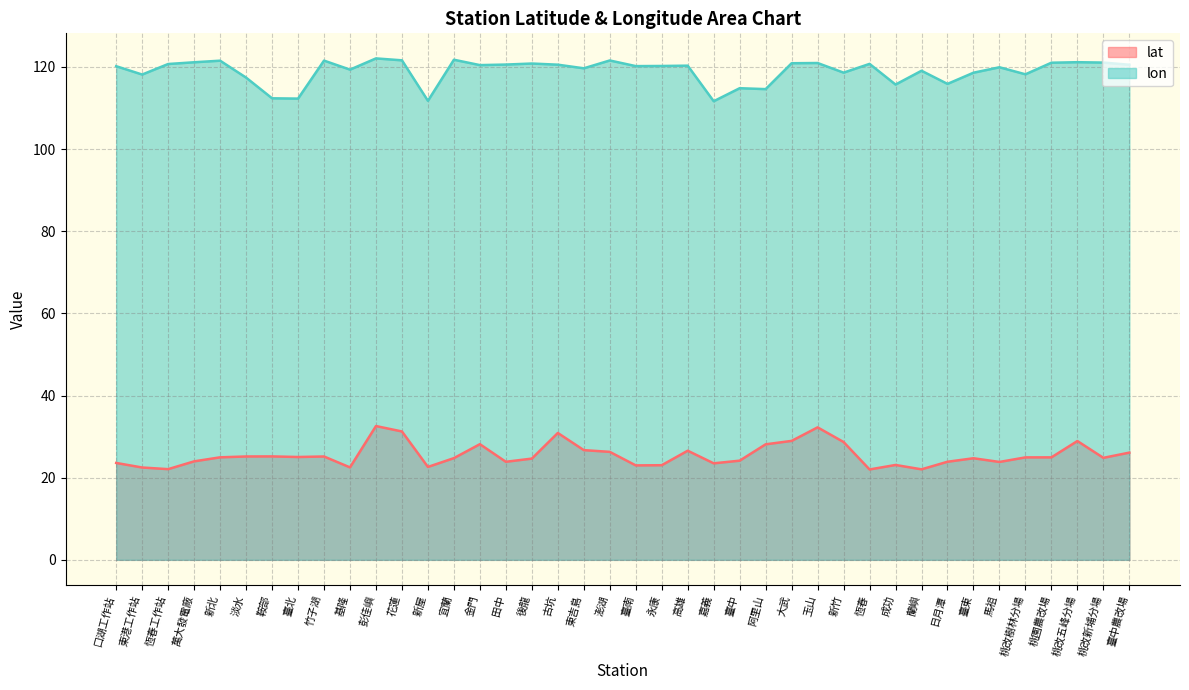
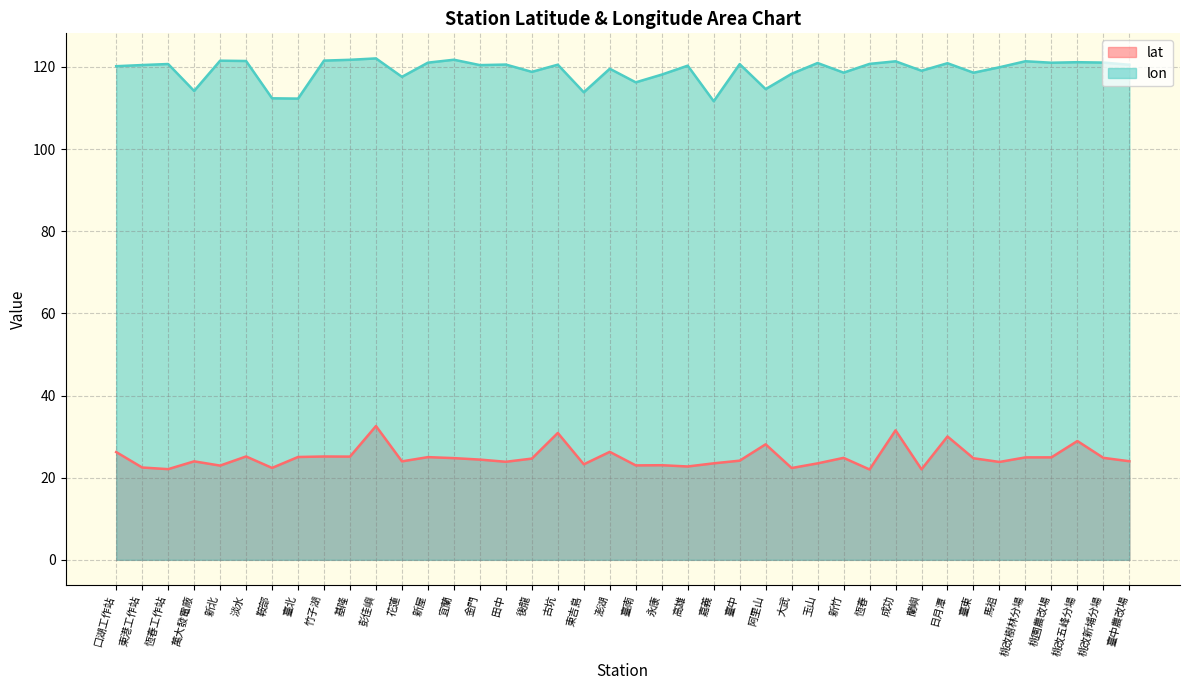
lat, 口湖工作站: 24 -> 26
lon, 東港工作站: 118 -> 120
lon, 萬大發電廠: 121 -> 114
lat, 新北: 25 -> 23
lon, 淡水: 117 -> 121
lat, 鞍部: 25 -> 22
lat, 基隆: 23 -> 25
lon, 基隆: 119 -> 122
lat, 花蓮: 31 -> 24
lon, 花蓮: 122 -> 118
lat, 新屋: 23 -> 25
lon, 新屋: 112 -> 121
lat, 金門: 28 -> 24
lon, 後龍: 121 -> 119
lat, 東吉島: 27 -> 23
lon, 東吉島: 120 -> 114
lon, 澎湖: 122 -> 120
lon, 臺南: 120 -> 116
lon, 永康: 120 -> 118
lat, 高雄: 27 -> 23
lon, 臺中: 115 -> 121
lat, 大武: 29 -> 22
lon, 大武: 121 -> 118
lat, 玉山: 32 -> 23
lat, 新竹: 29 -> 25
lat, 成功: 23 -> 32
lon, 成功: 116 -> 121
lat, 日月潭: 24 -> 30
lon, 日月潭: 116 -> 121
lon, 桃改樹林分場: 118 -> 121
lat, 臺中農改場: 26 -> 24
